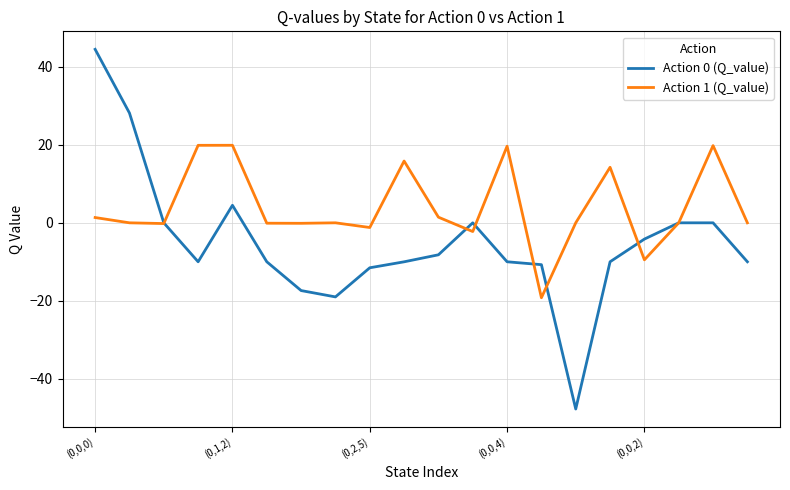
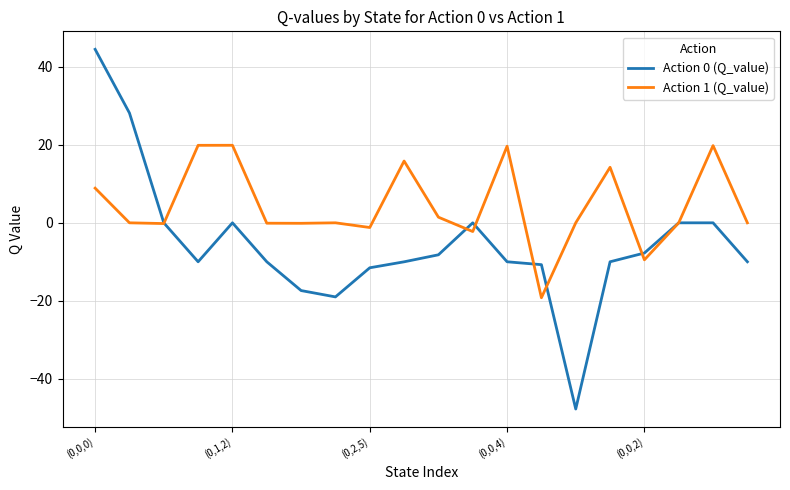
Action 1 (Q_value), (0,0,0): 1 -> 9
Action 0 (Q_value), (0,1,2): 5 -> 0
Action 0 (Q_value), (0,0,2): -4 -> -8
